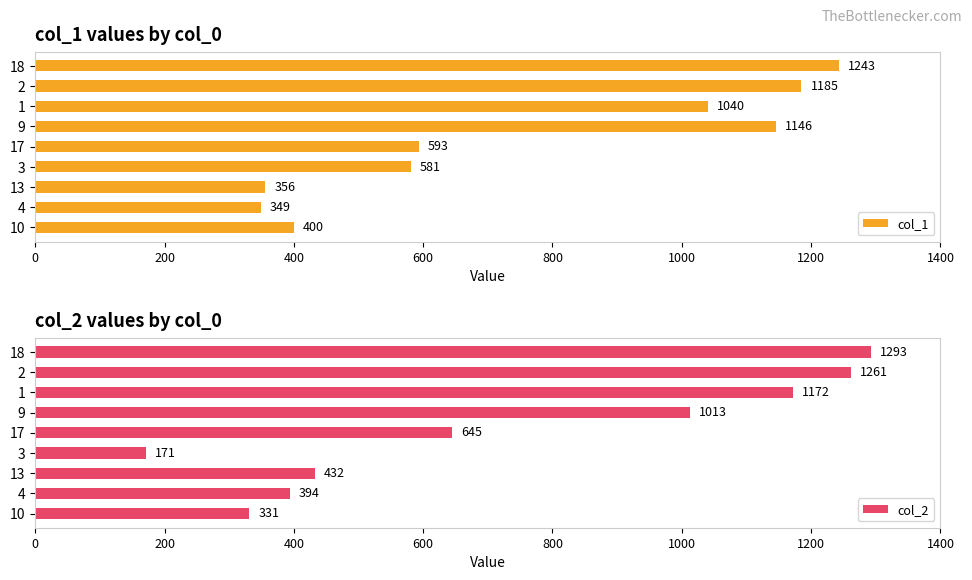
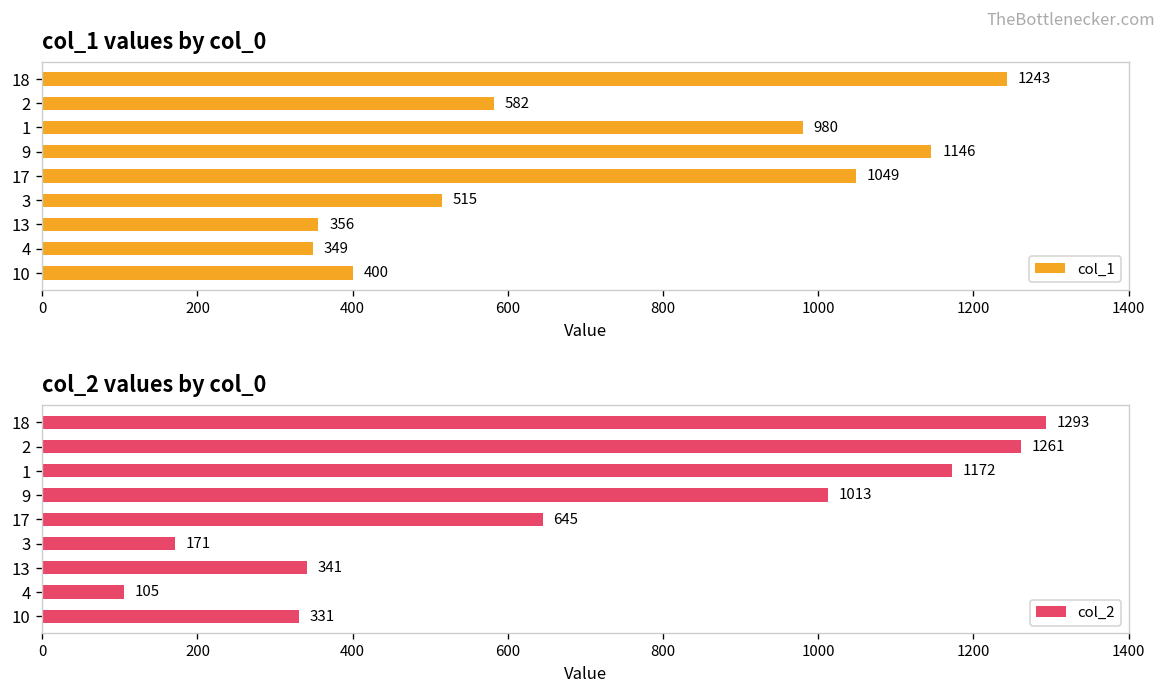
col_1 values by col_0, 2: 1185 -> 582
col_1 values by col_0, 1: 1040 -> 980
col_1 values by col_0, 17: 593 -> 1049
col_1 values by col_0, 3: 581 -> 515
col_2 values by col_0, 13: 432 -> 341
col_2 values by col_0, 4: 394 -> 105
